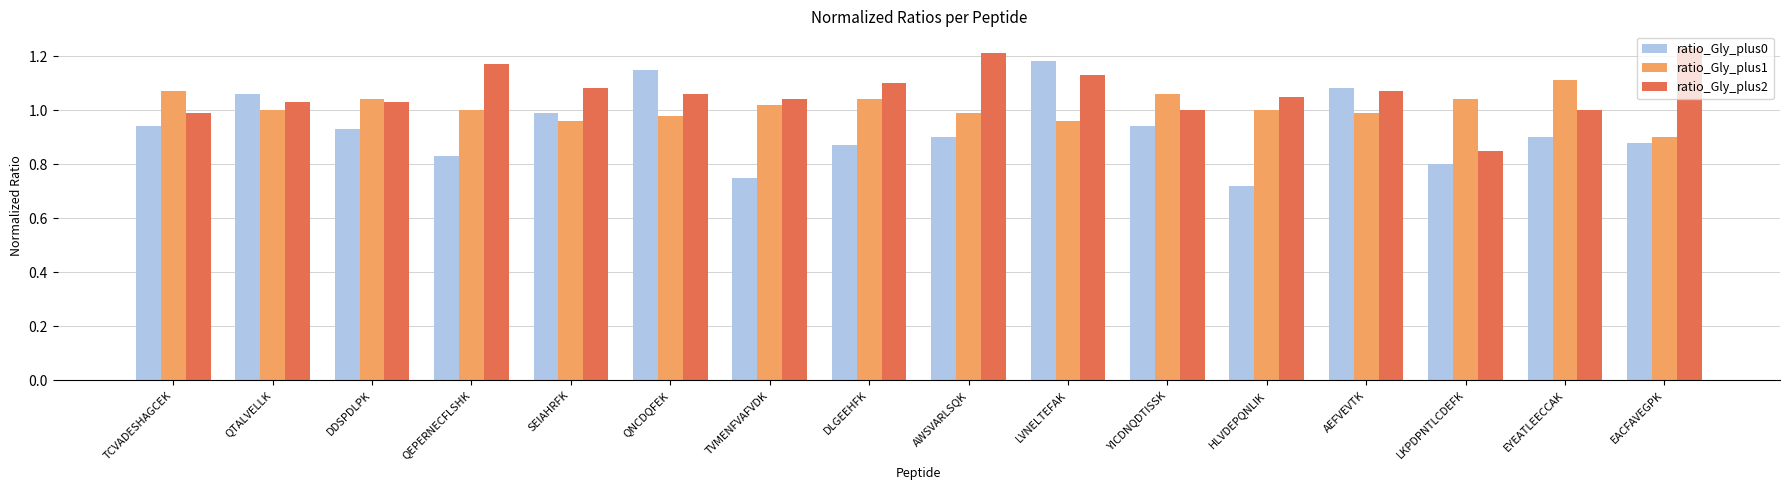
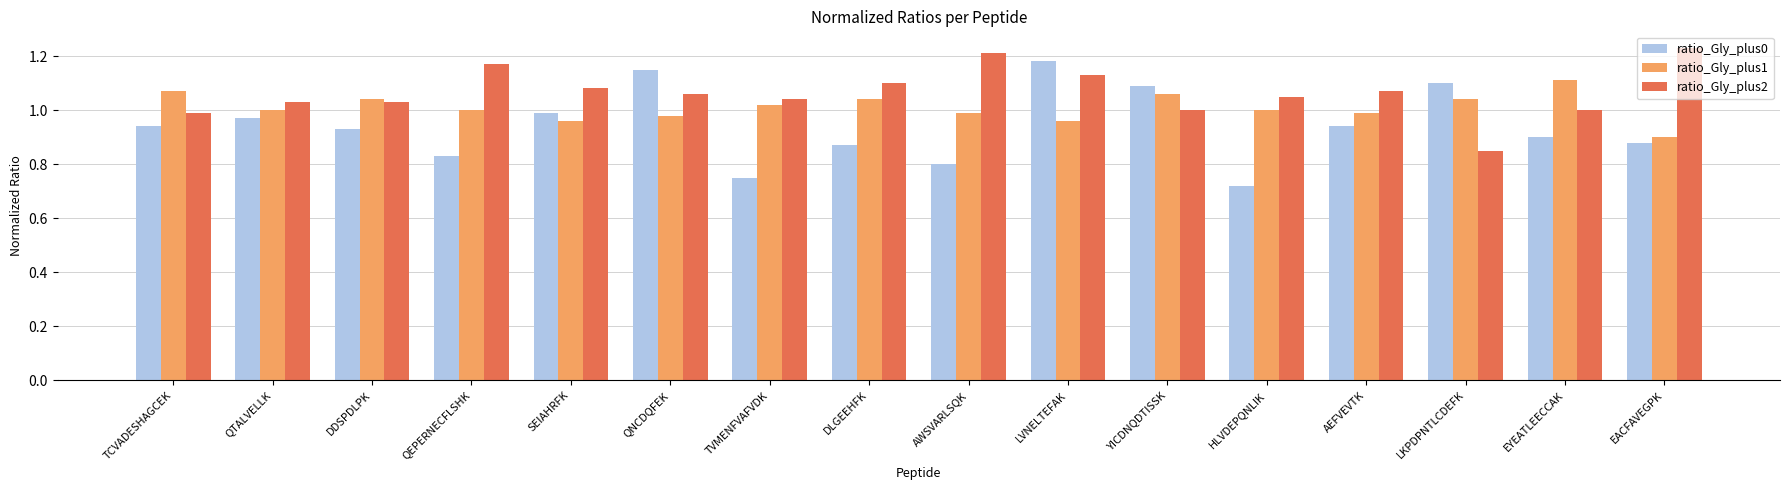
ratio_Gly_plus0, QTALVELLK: 1.06 -> 0.97
ratio_Gly_plus0, AWSVARLSQK: 0.9 -> 0.8
ratio_Gly_plus0, YICDNQDTISSK: 0.94 -> 1.09
ratio_Gly_plus0, AEFVEVTK: 1.08 -> 0.94
ratio_Gly_plus0, LKPDPNTLCDEFK: 0.8 -> 1.1
